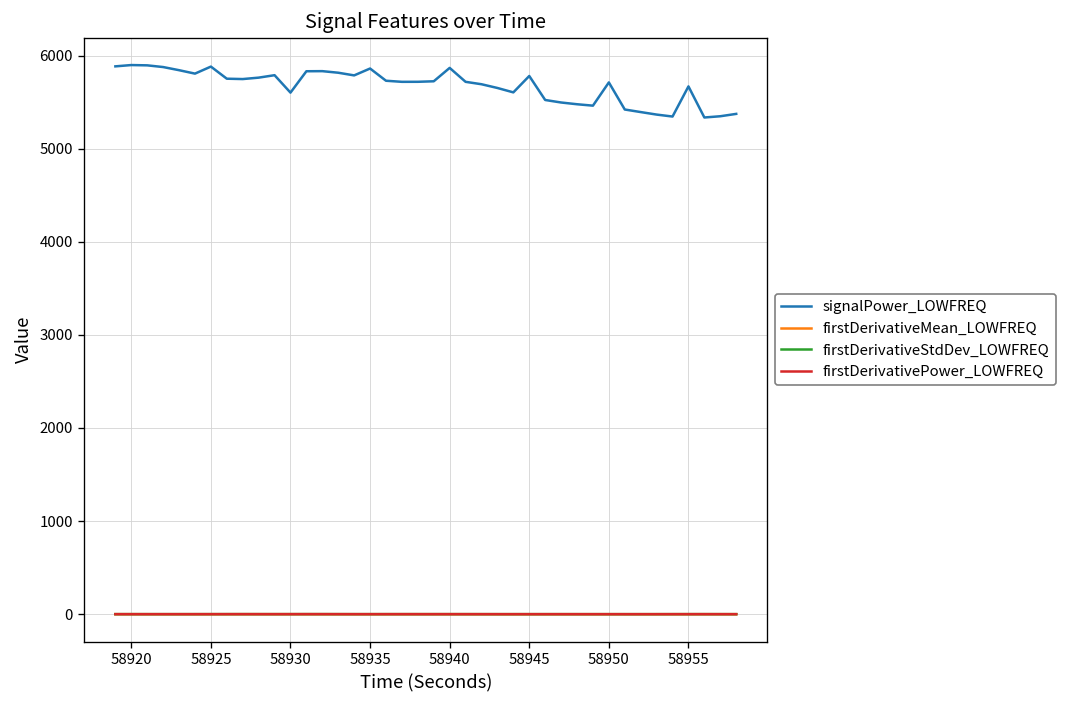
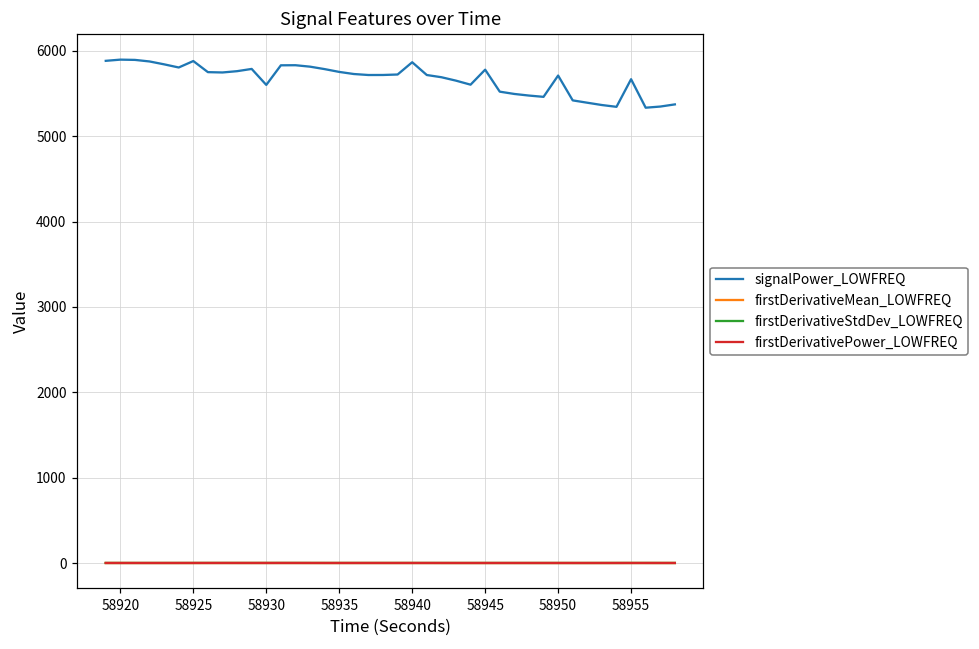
signalPower_LOWFREQ, 58935: 5900 -> 5800
